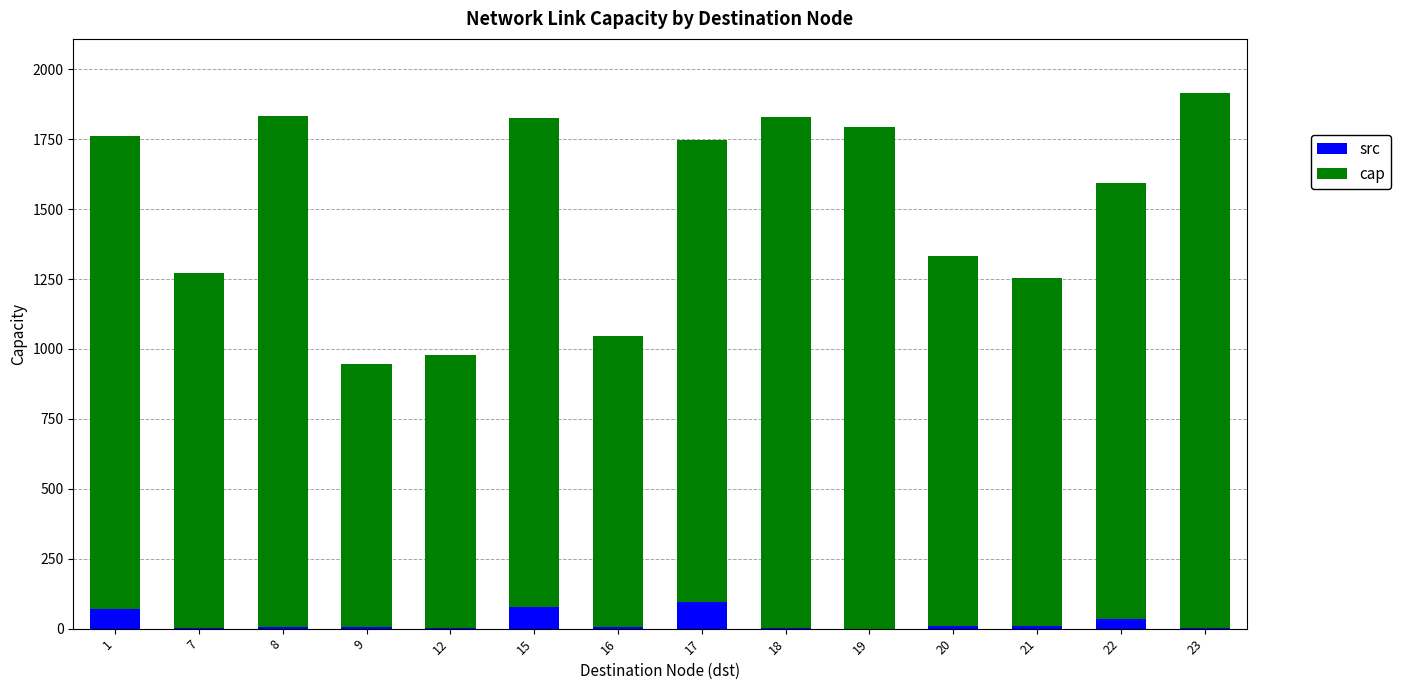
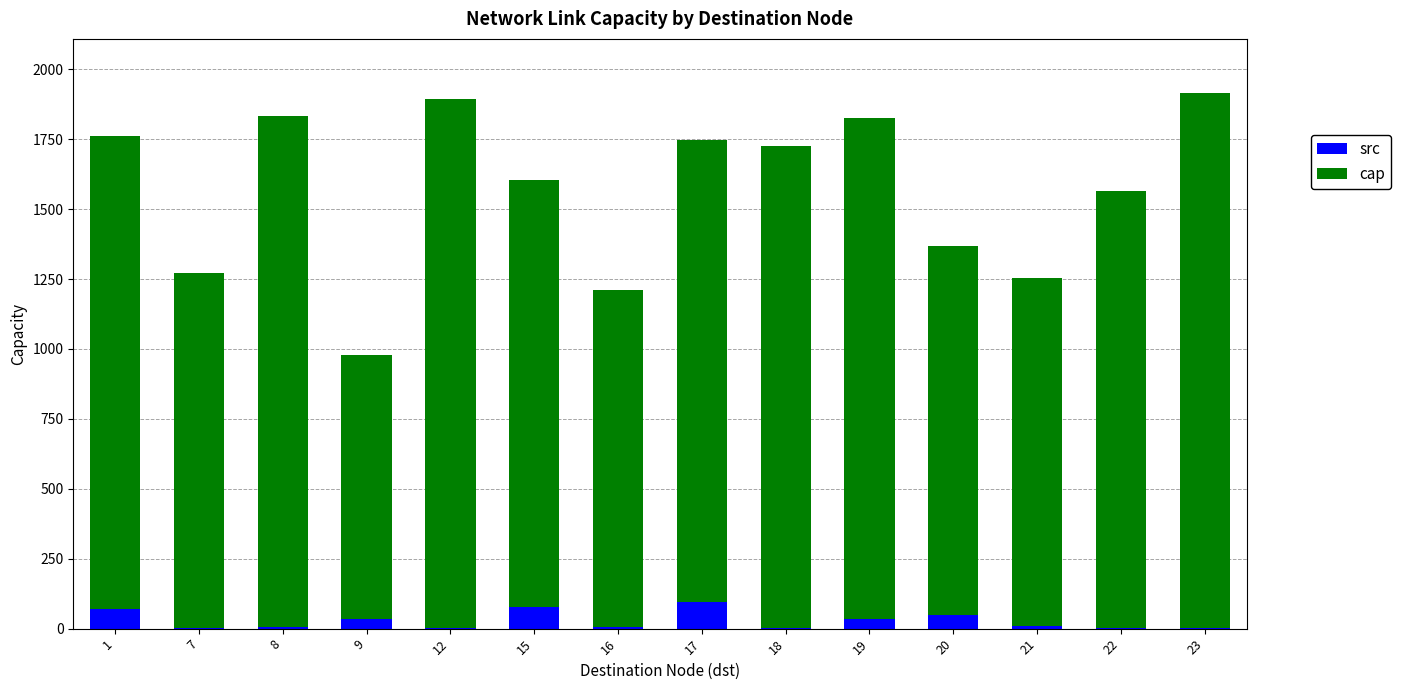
src, 9: 10 -> 40
cap, 12: 980 -> 1890
cap, 15: 1750 -> 1530
cap, 16: 1040 -> 1210
cap, 18: 1820 -> 1720
src, 19: 0 -> 30
src, 20: 10 -> 50
src, 22: 30 -> 0
